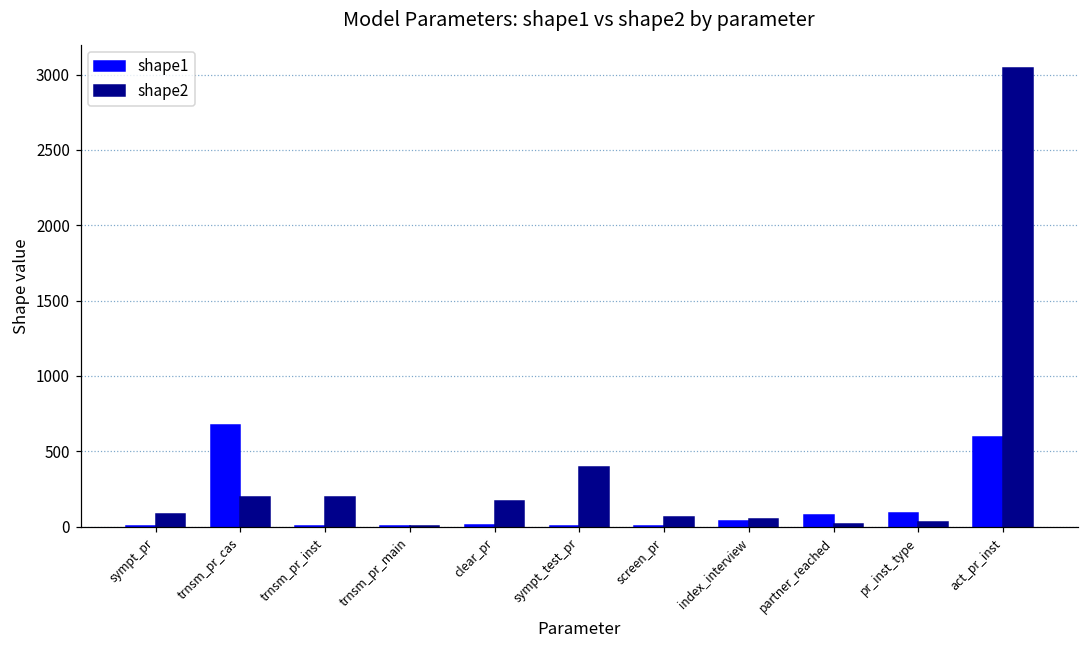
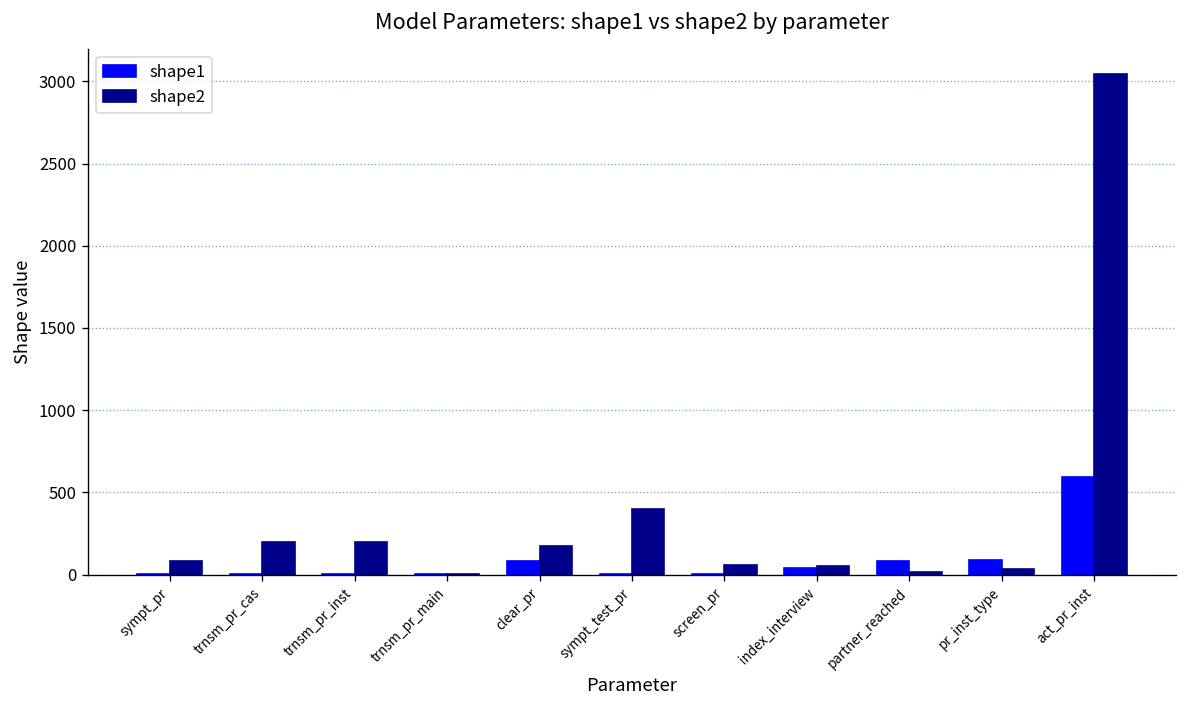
shape1, trnsm_pr_cas: 670 -> 0
shape1, clear_pr: 10 -> 80
